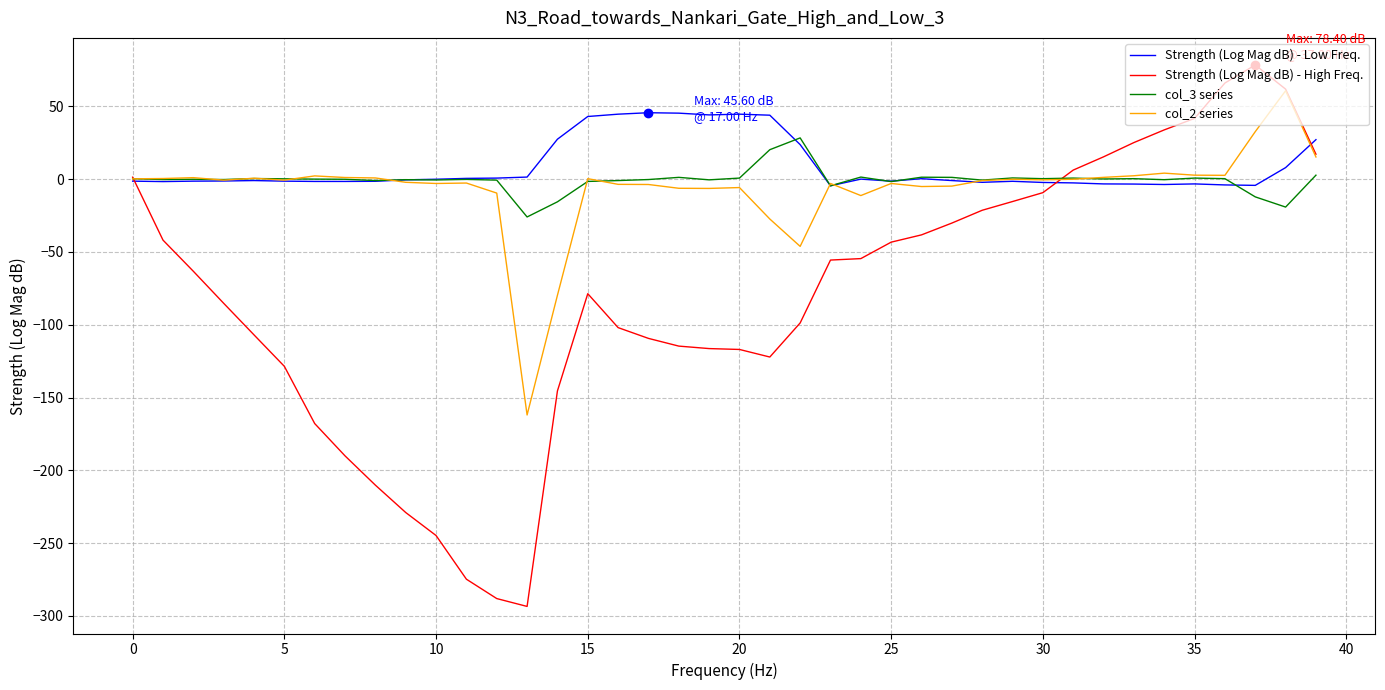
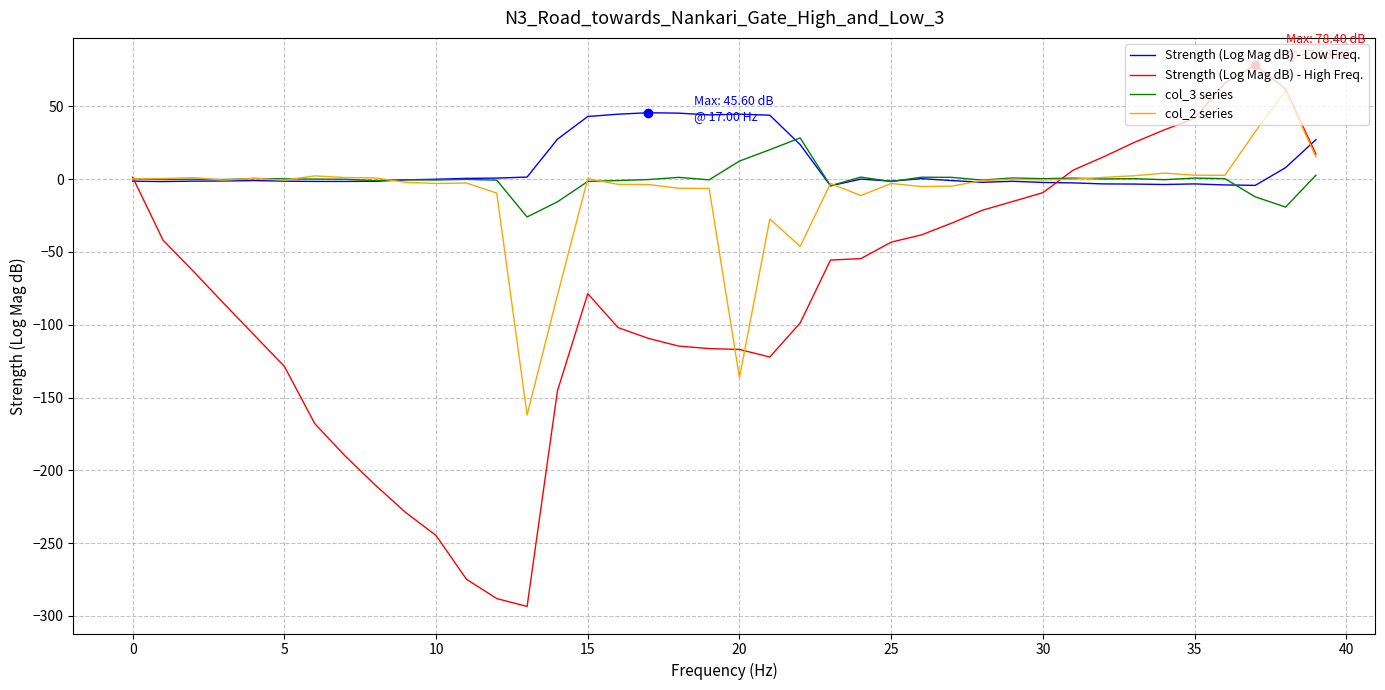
col_3 series, 20: 1 -> 12
col_2 series, 20: -6 -> -137
